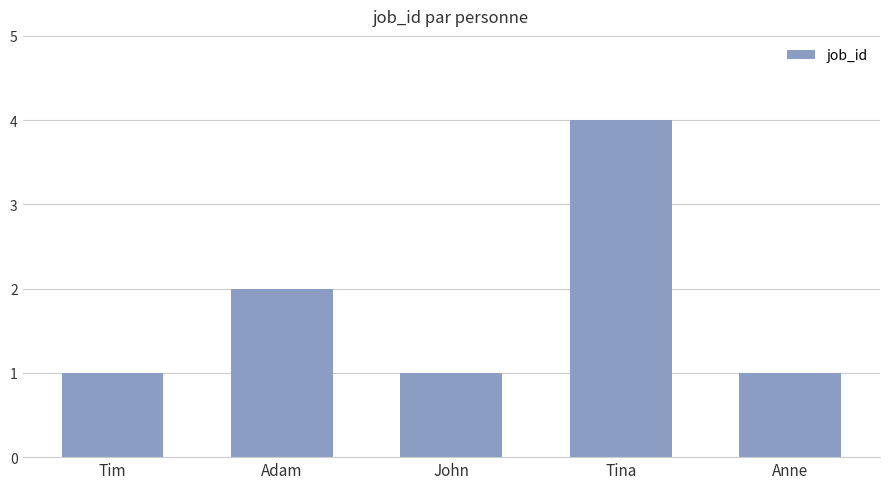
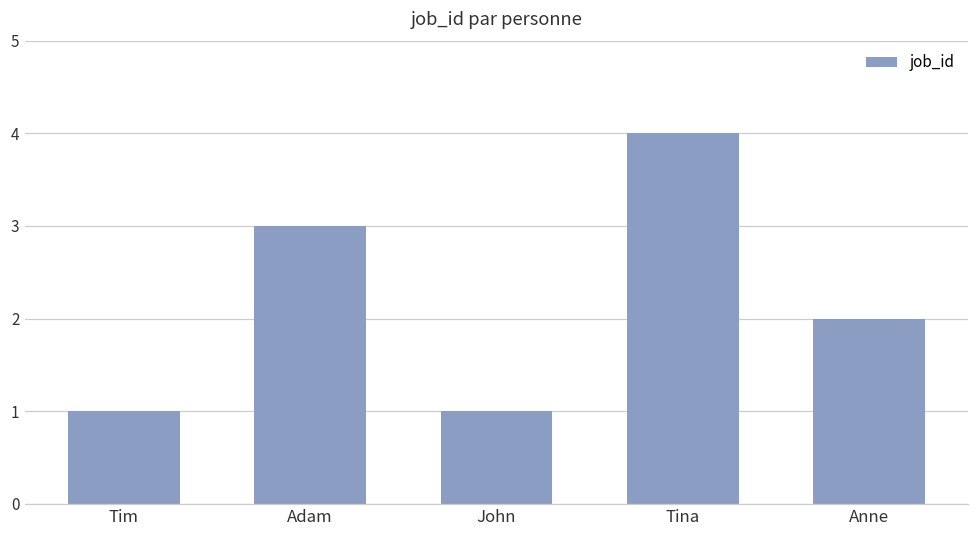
Adam: 2 -> 3
Anne: 1 -> 2
